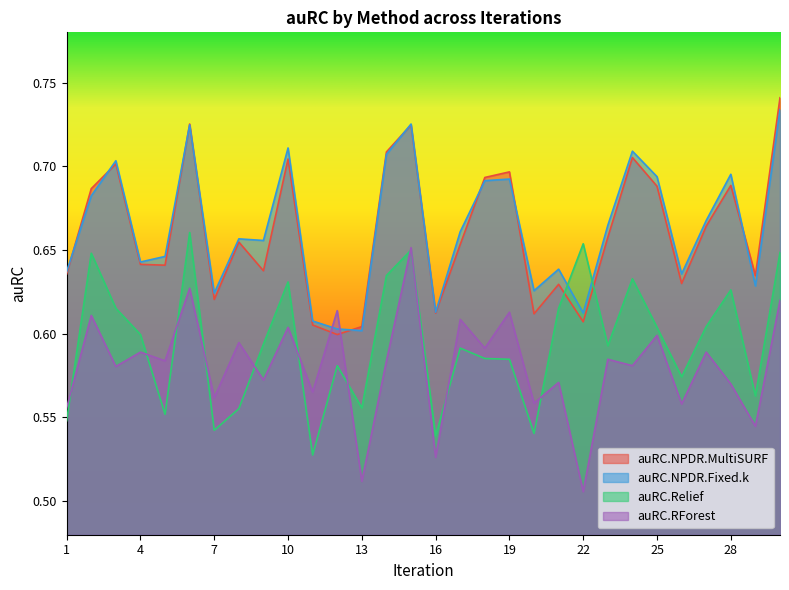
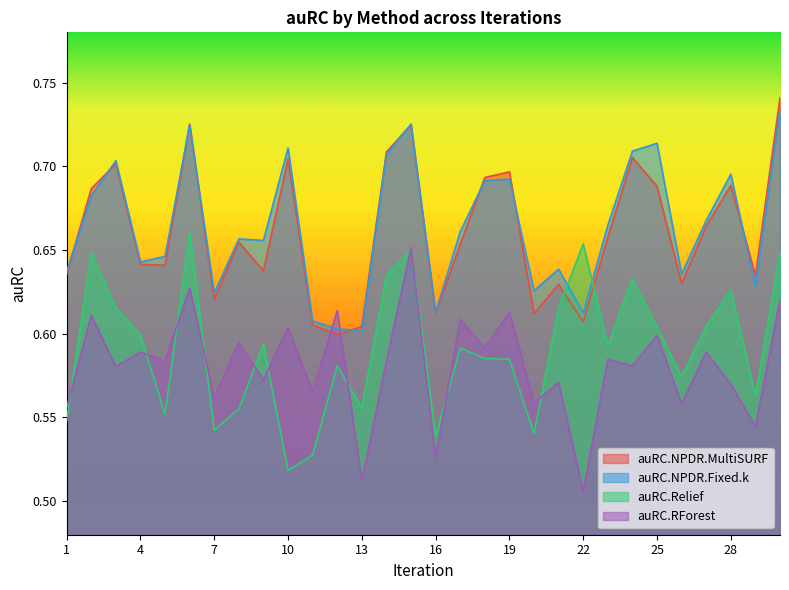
auRC.Relief, 10: 0.631 -> 0.518
auRC.NPDR.Fixed.k, 25: 0.694 -> 0.714
